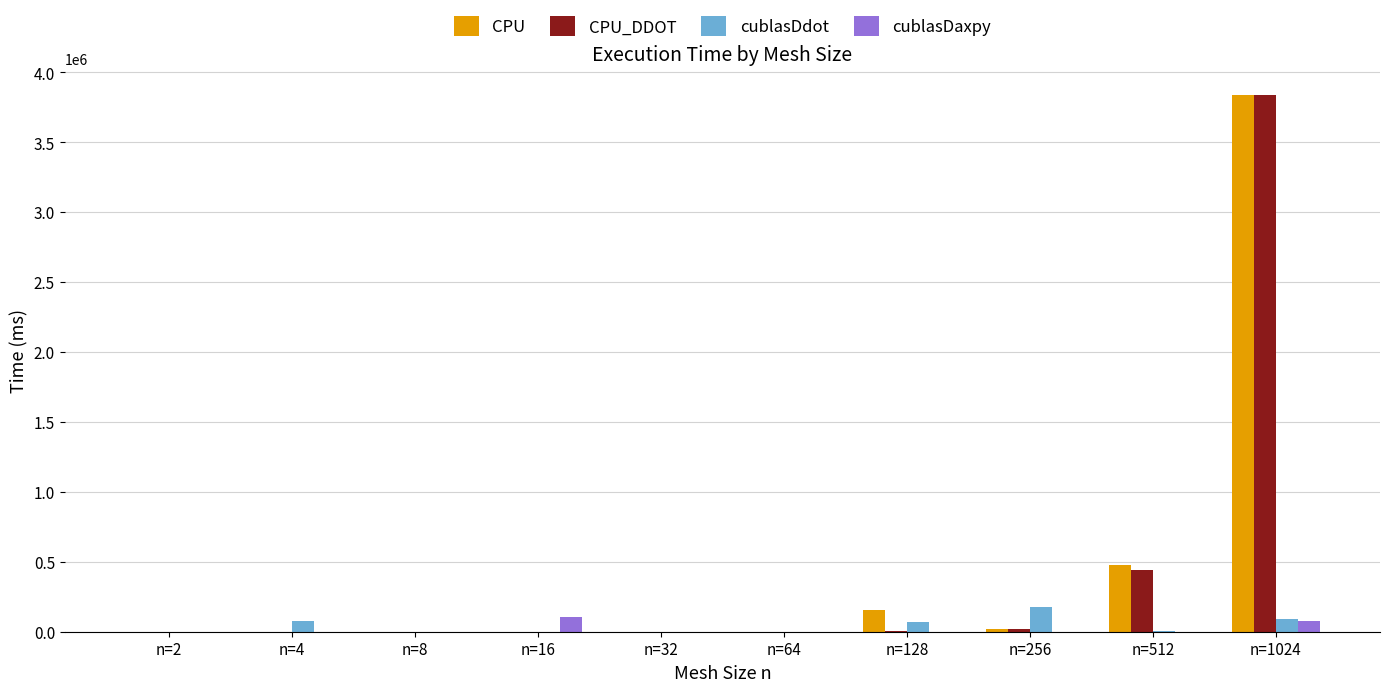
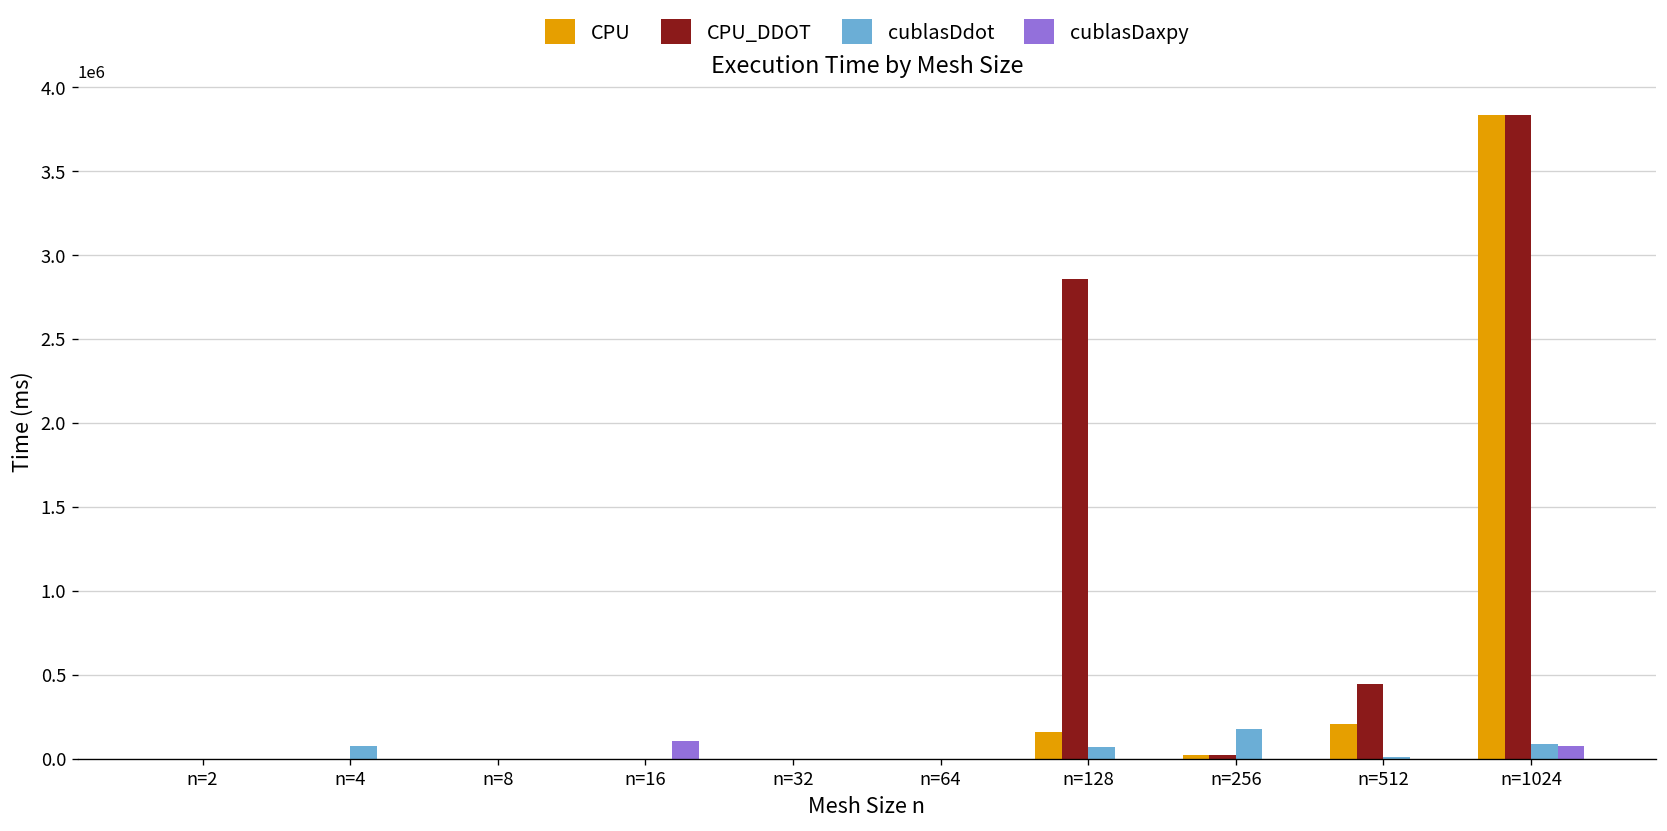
CPU_DDOT, n=128: 0 -> 2860000
CPU, n=512: 480000 -> 210000
